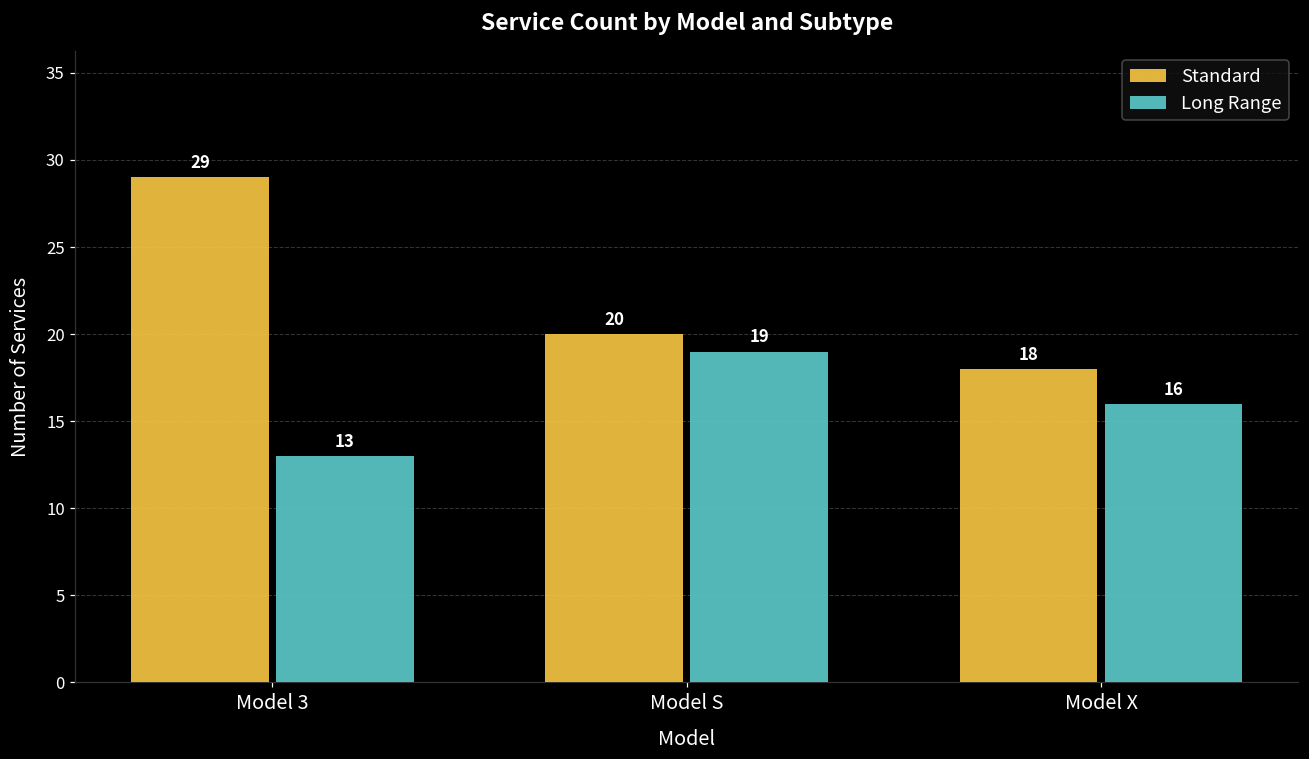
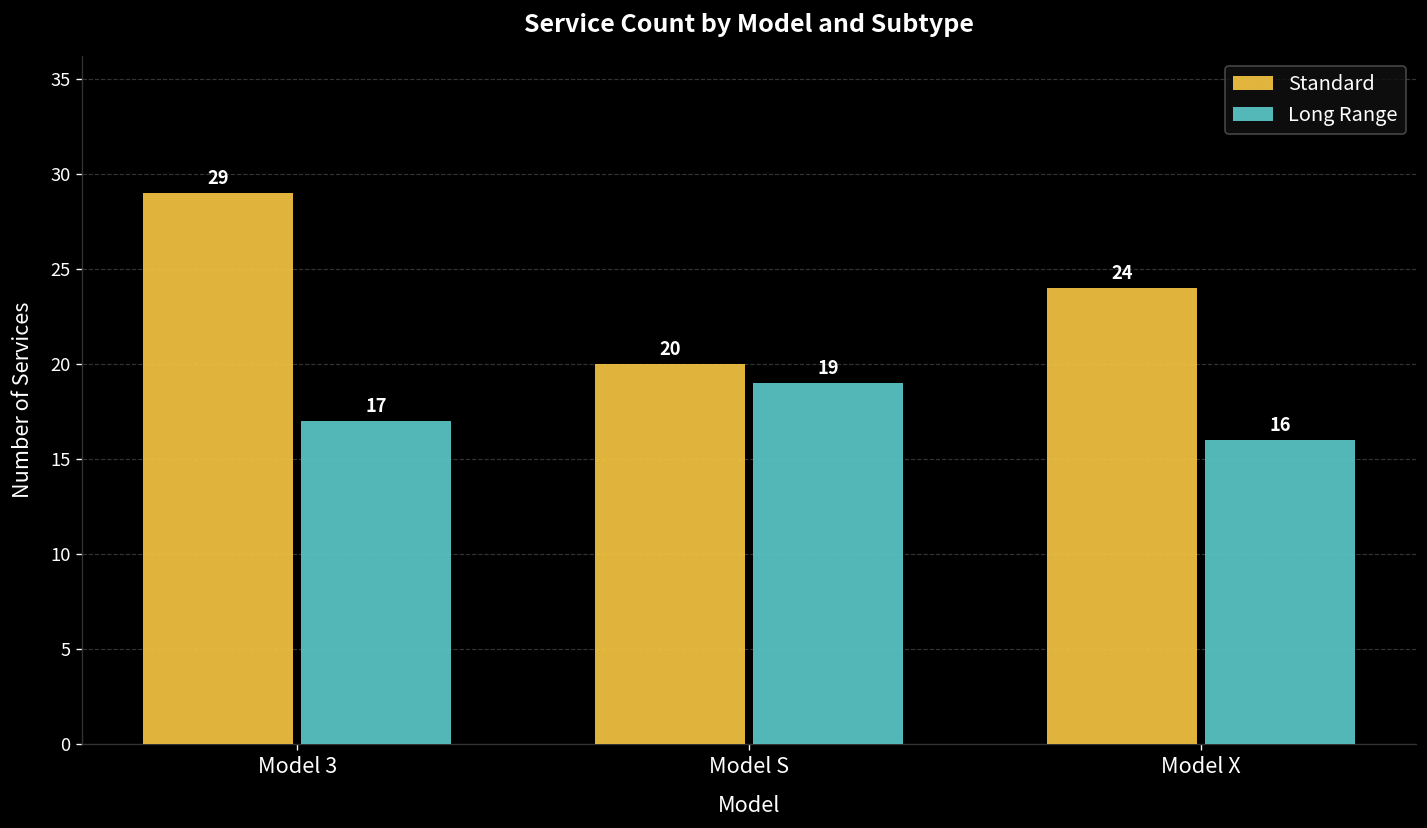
Long Range, Model 3: 13 -> 17
Standard, Model X: 18 -> 24
